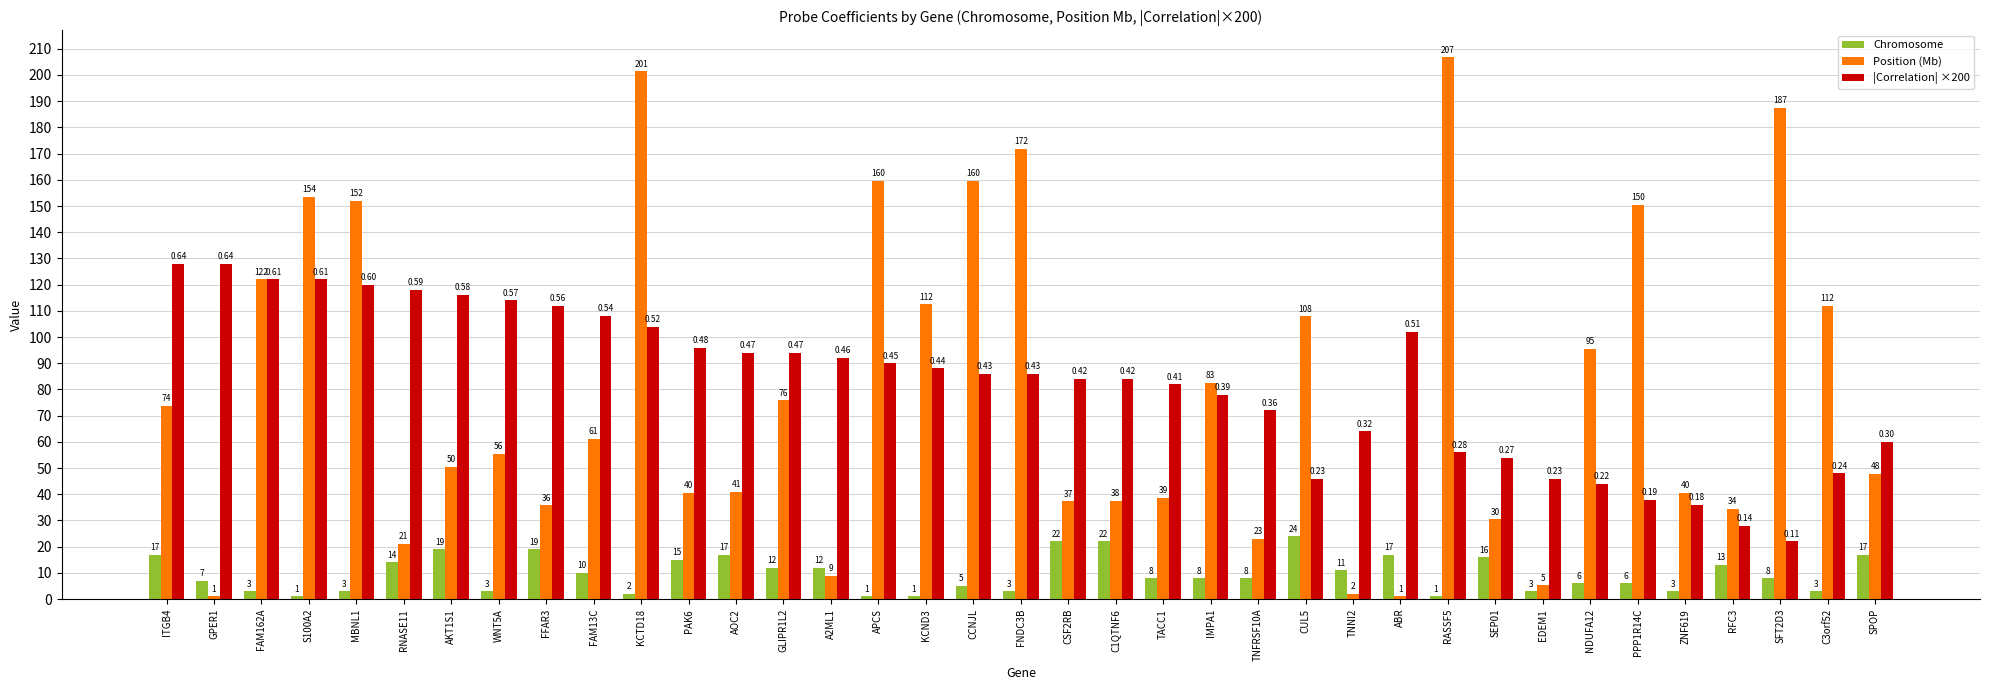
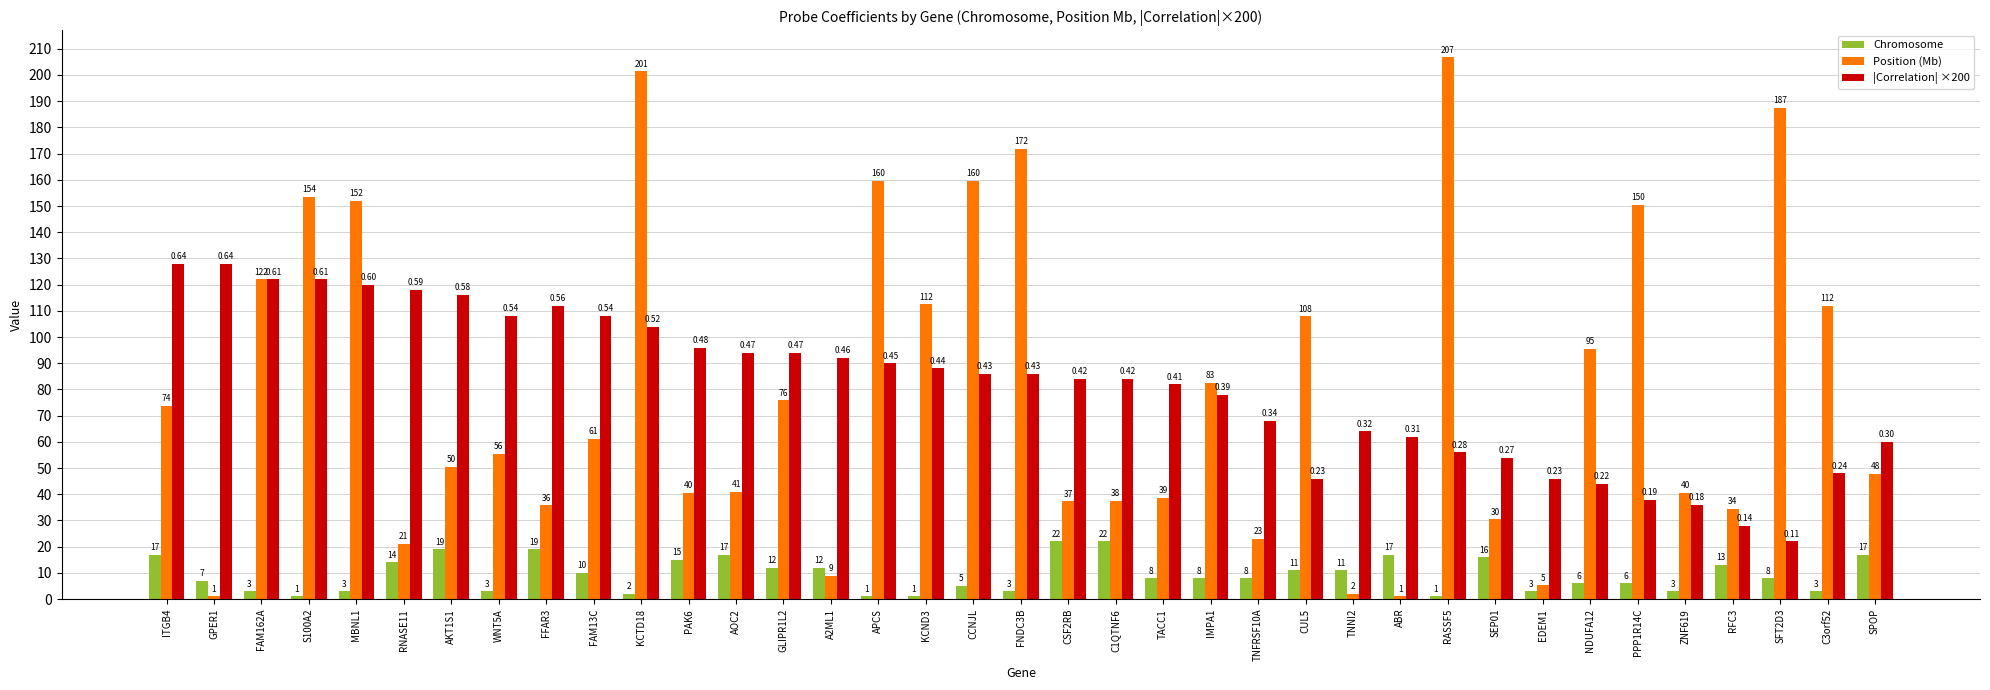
|Correlation| ×200, WNT5A: 0.57 -> 0.54
|Correlation| ×200, TNFRSF10A: 0.36 -> 0.34
Chromosome, CUL5: 24 -> 11
|Correlation| ×200, ABR: 0.51 -> 0.31
